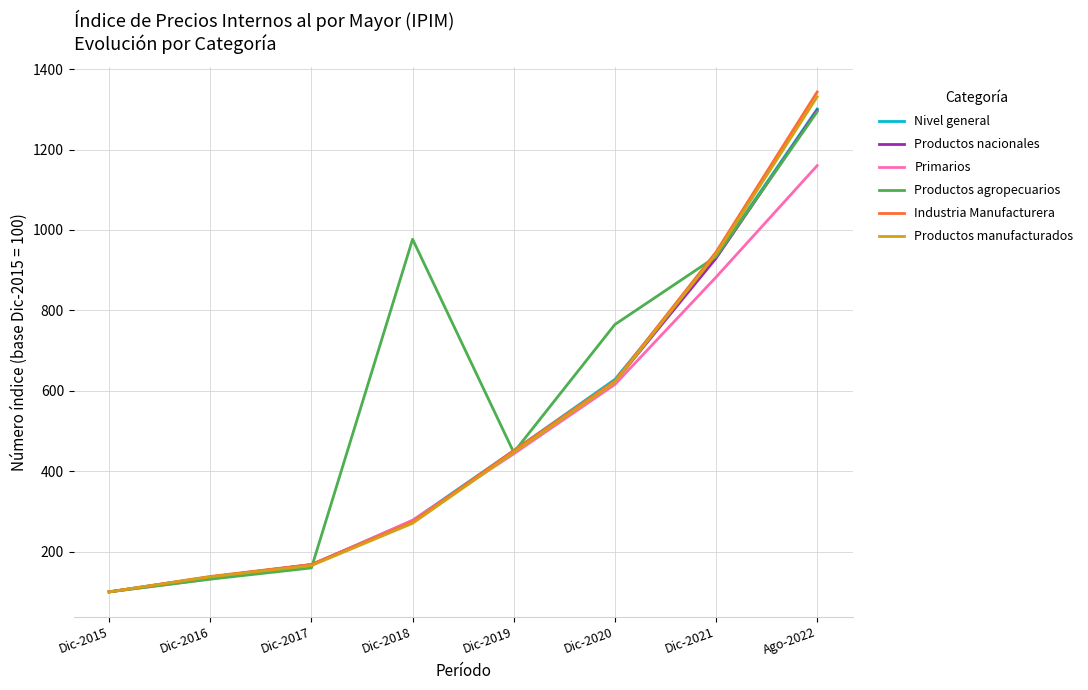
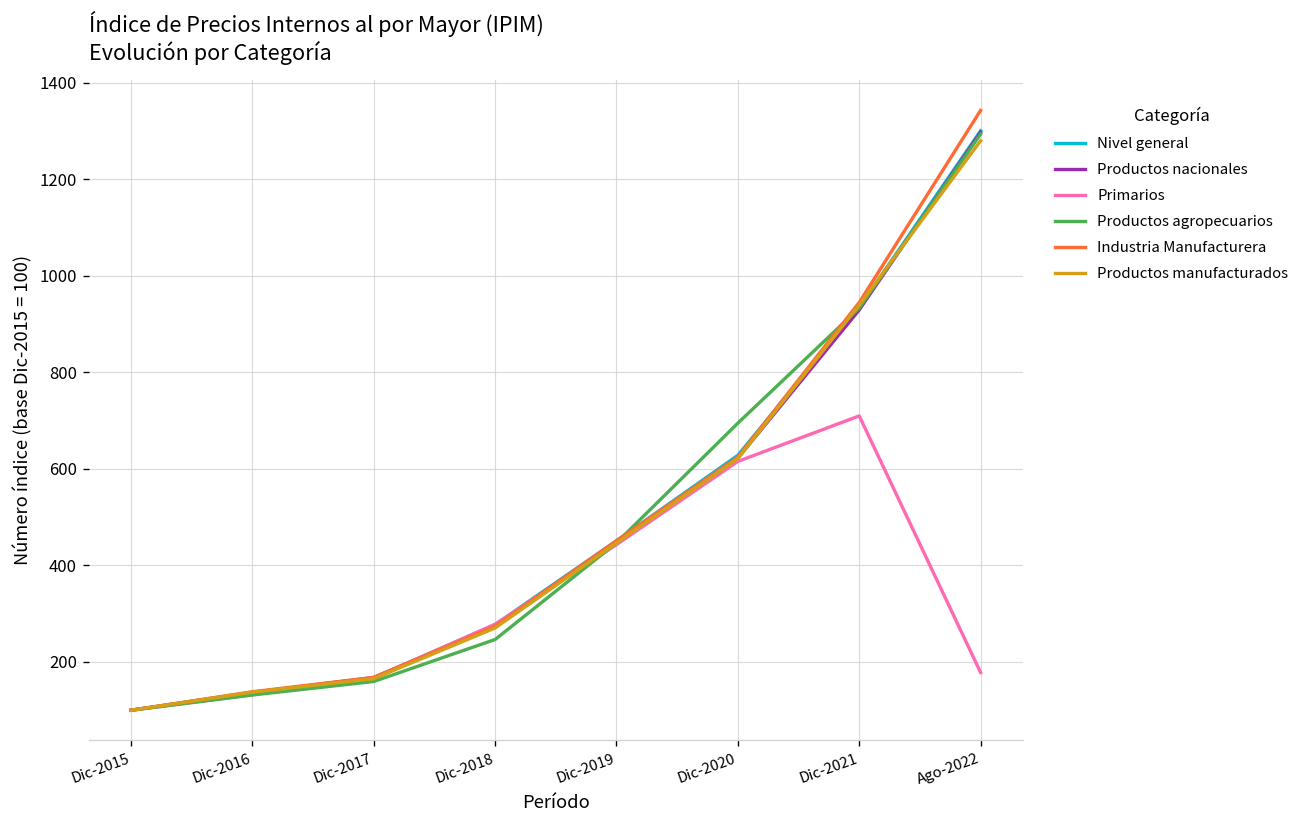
Productos agropecuarios, Dic-2018: 980 -> 250
Productos agropecuarios, Dic-2020: 760 -> 690
Primarios, Dic-2021: 880 -> 710
Primarios, Ago-2022: 1160 -> 180
Productos manufacturados, Ago-2022: 1330 -> 1280
